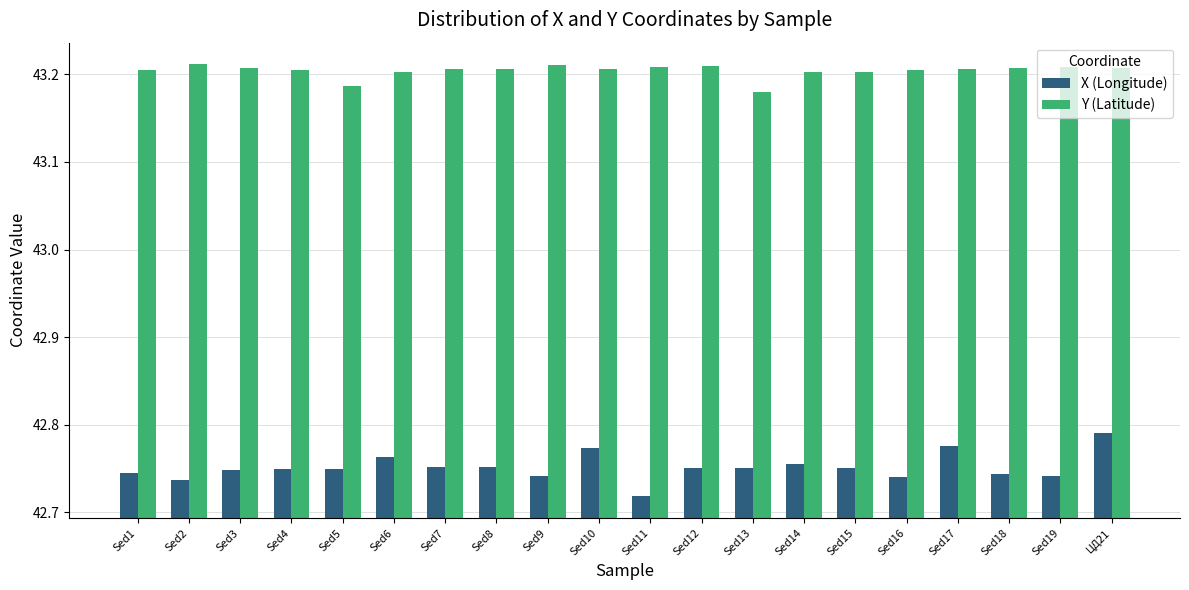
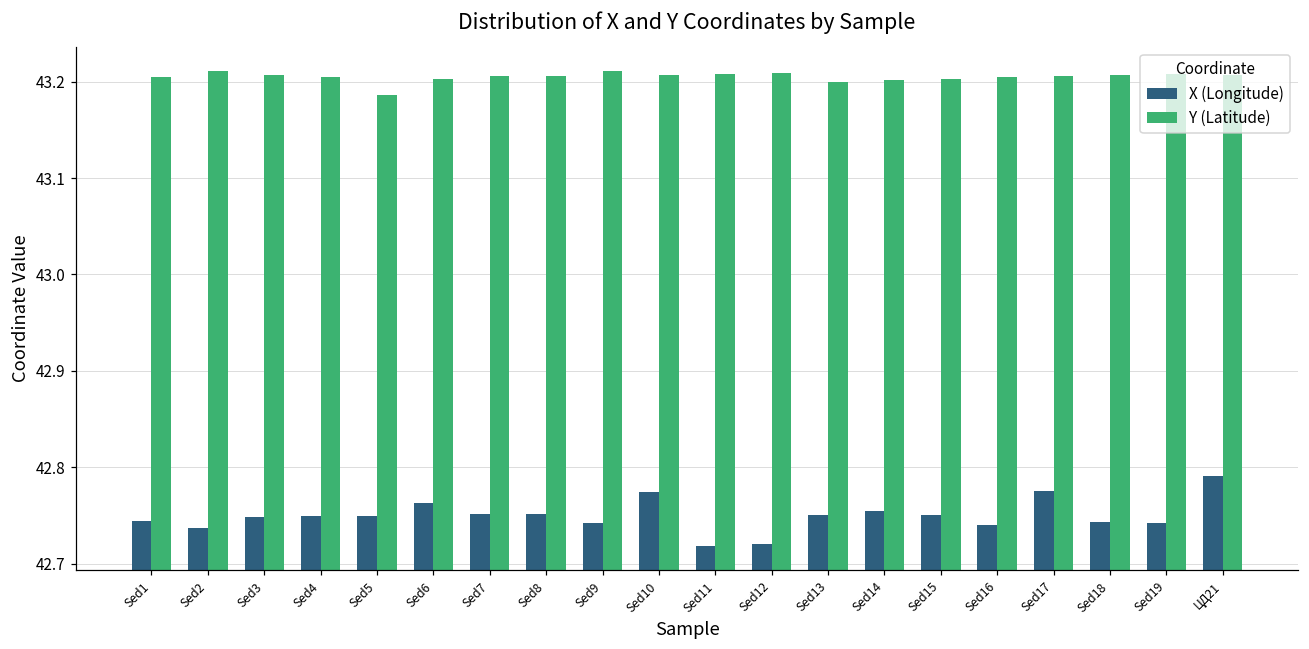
X (Longitude), Sed12: 42.75 -> 42.72
Y (Latitude), Sed13: 43.18 -> 43.20
